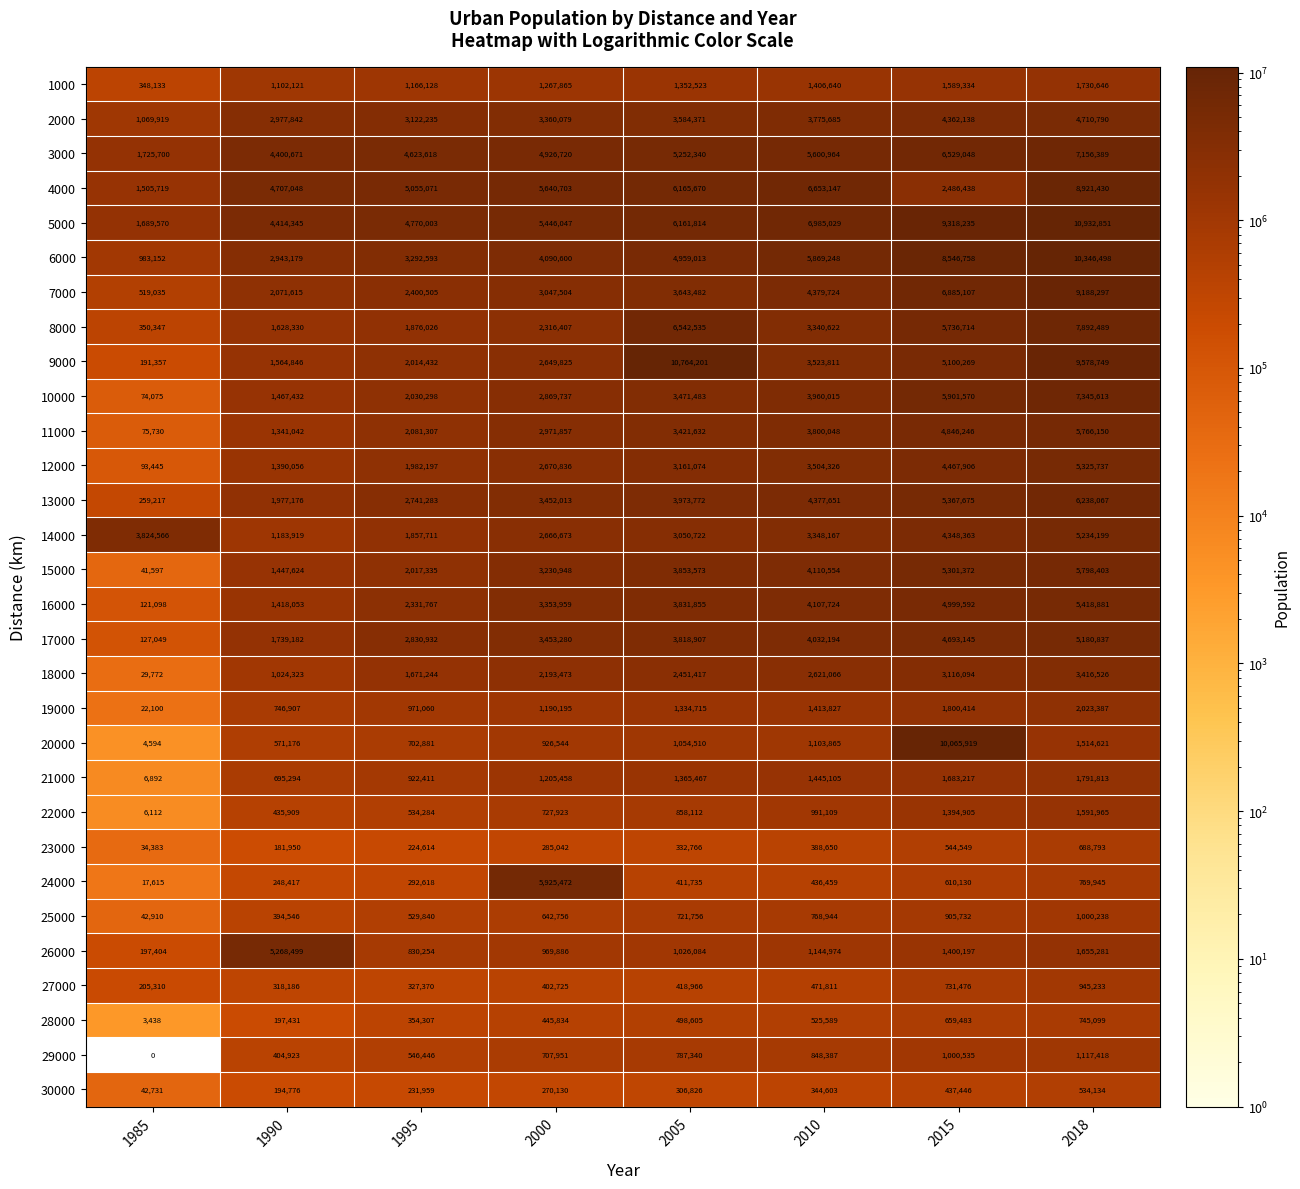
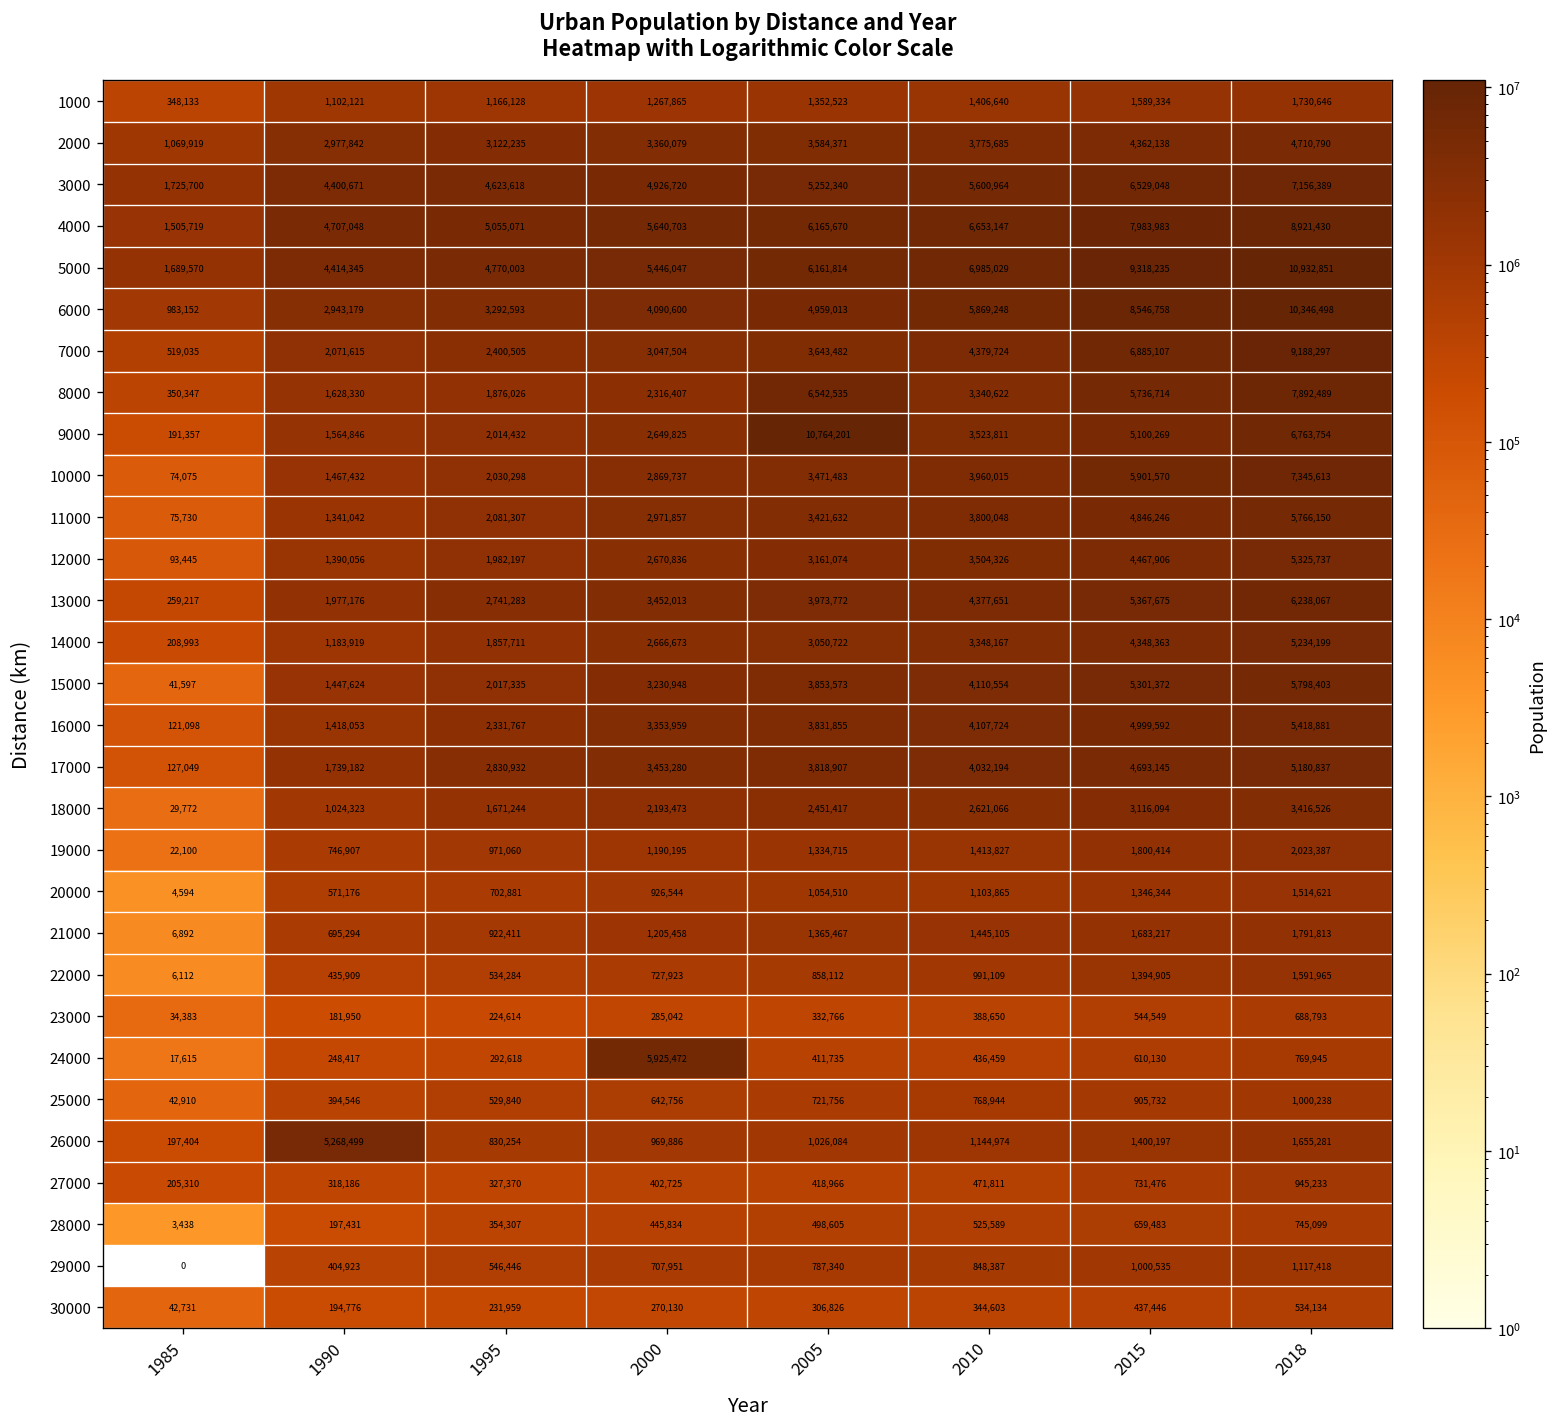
4000, 2015: 2,486,438 -> 7,983,983
9000, 2018: 9,578,749 -> 6,763,754
14000, 1985: 3,824,566 -> 208,993
20000, 2015: 10,065,919 -> 1,346,344
